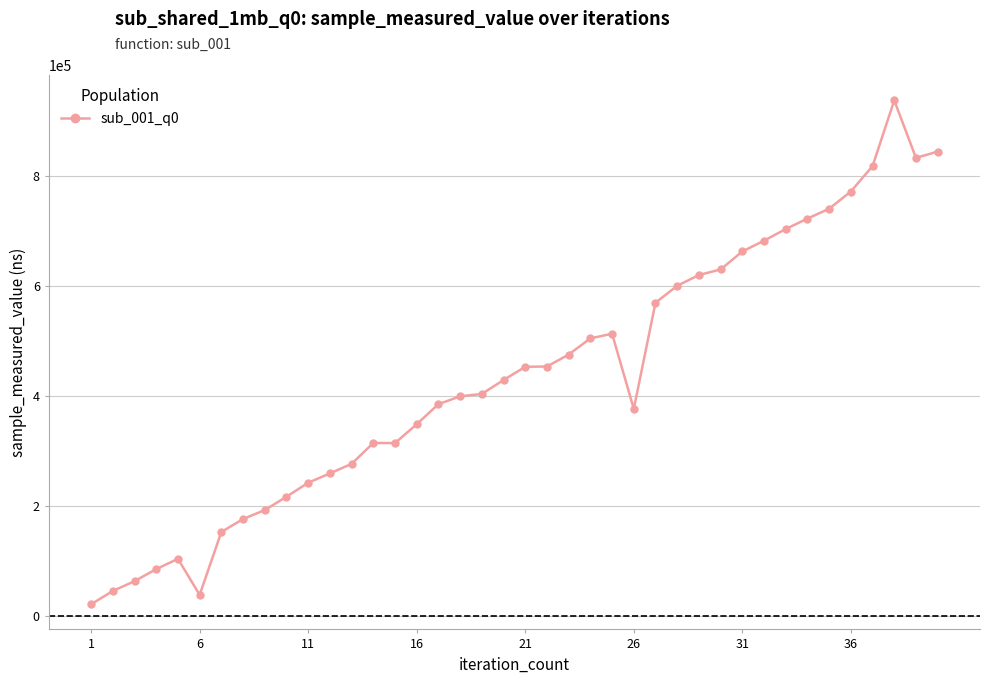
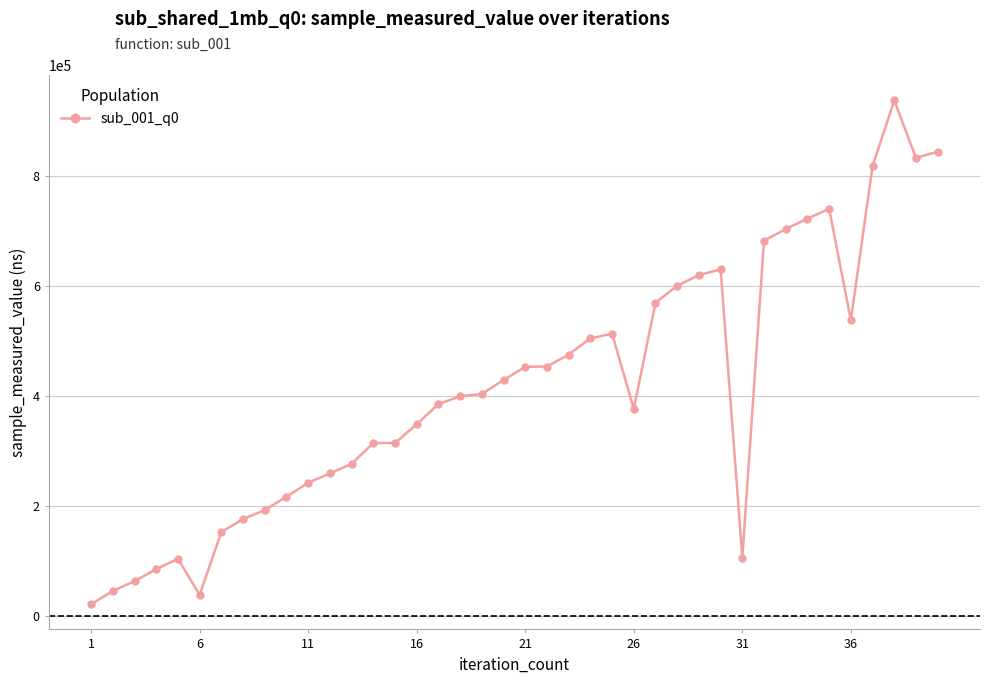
31: 660000 -> 110000
36: 770000 -> 540000
